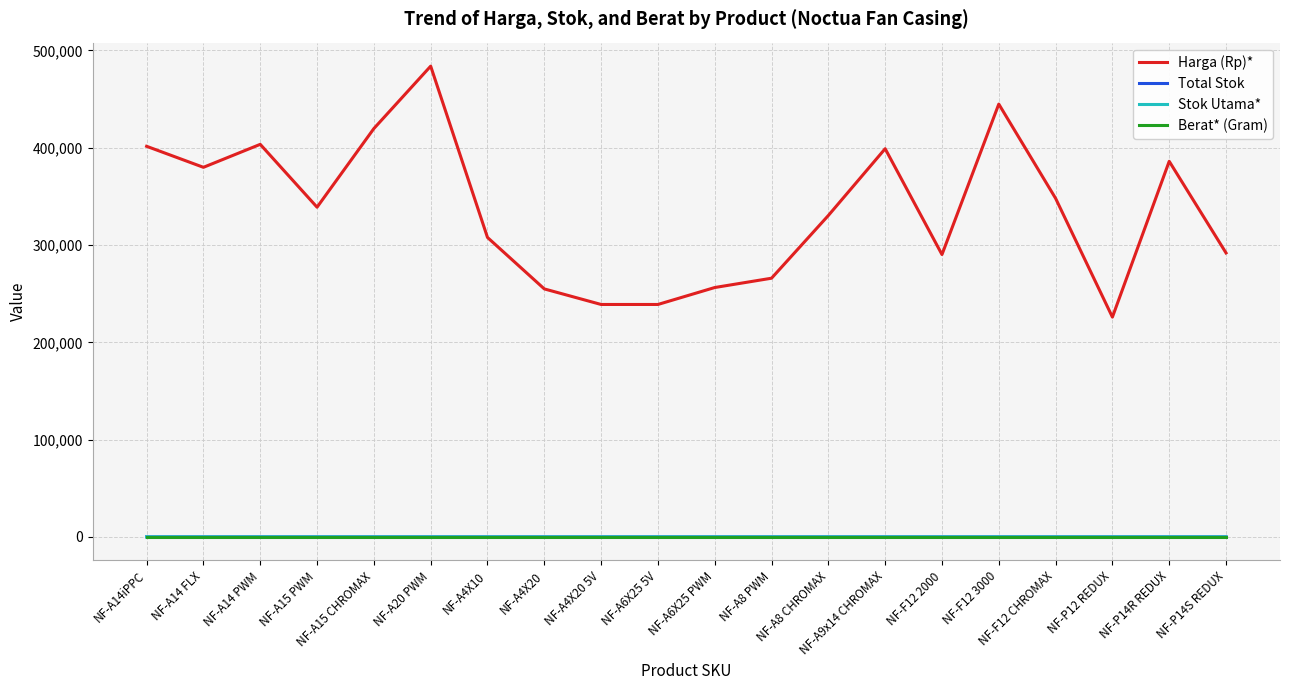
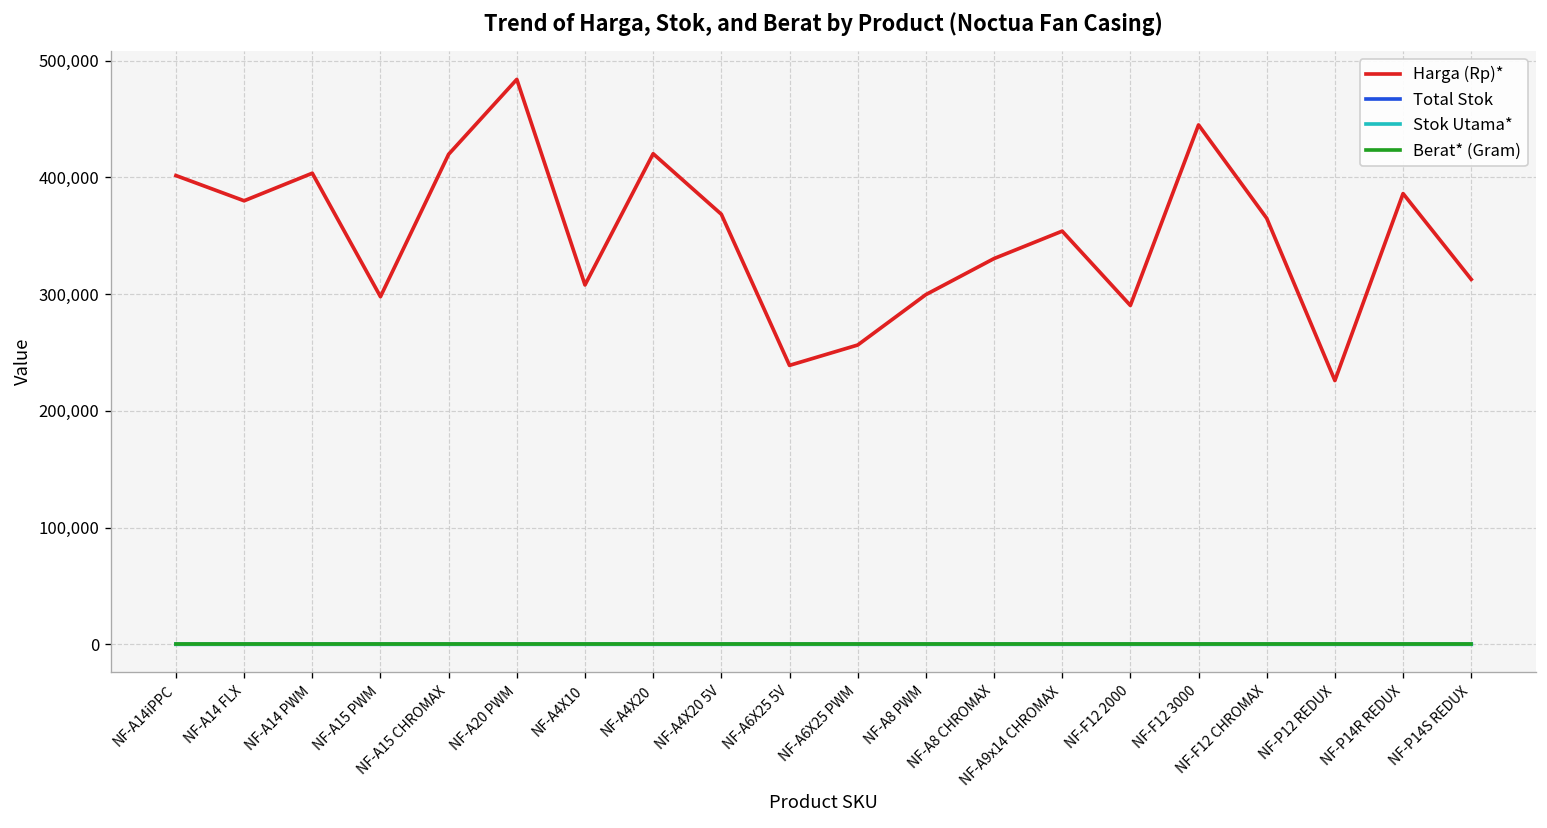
Harga (Rp)*, NF-A15 PWM: 340,000 -> 300,000
Harga (Rp)*, NF-A4X20: 250,000 -> 420,000
Harga (Rp)*, NF-A4X20 5V: 240,000 -> 370,000
Harga (Rp)*, NF-A8 PWM: 270,000 -> 300,000
Harga (Rp)*, NF-A9x14 CHROMAX: 400,000 -> 350,000
Harga (Rp)*, NF-F12 CHROMAX: 350,000 -> 360,000
Harga (Rp)*, NF-P14S REDUX: 290,000 -> 310,000
